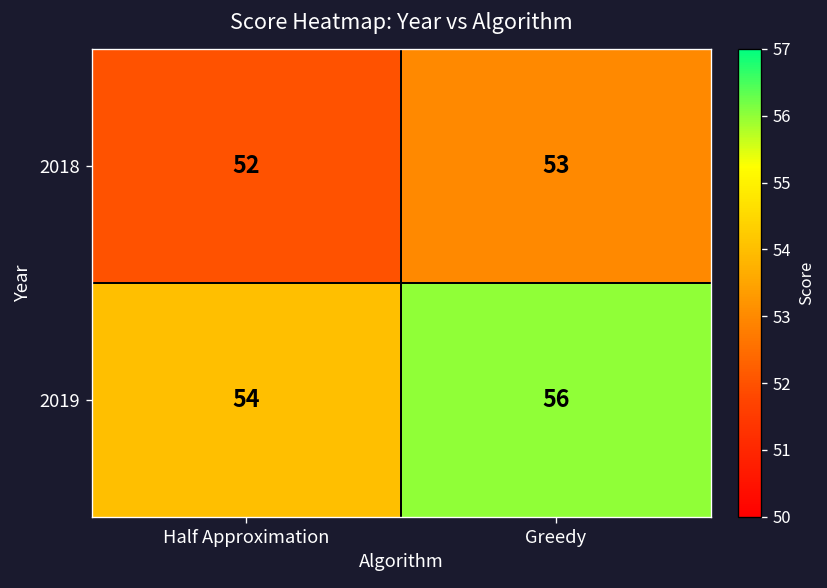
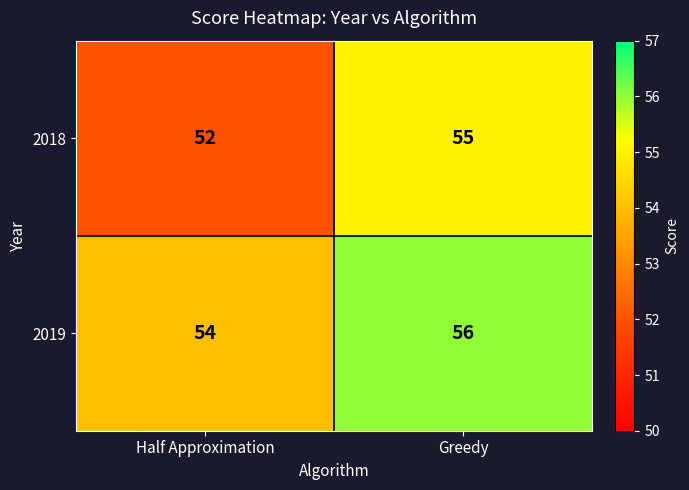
2018, Greedy: 53 -> 55
